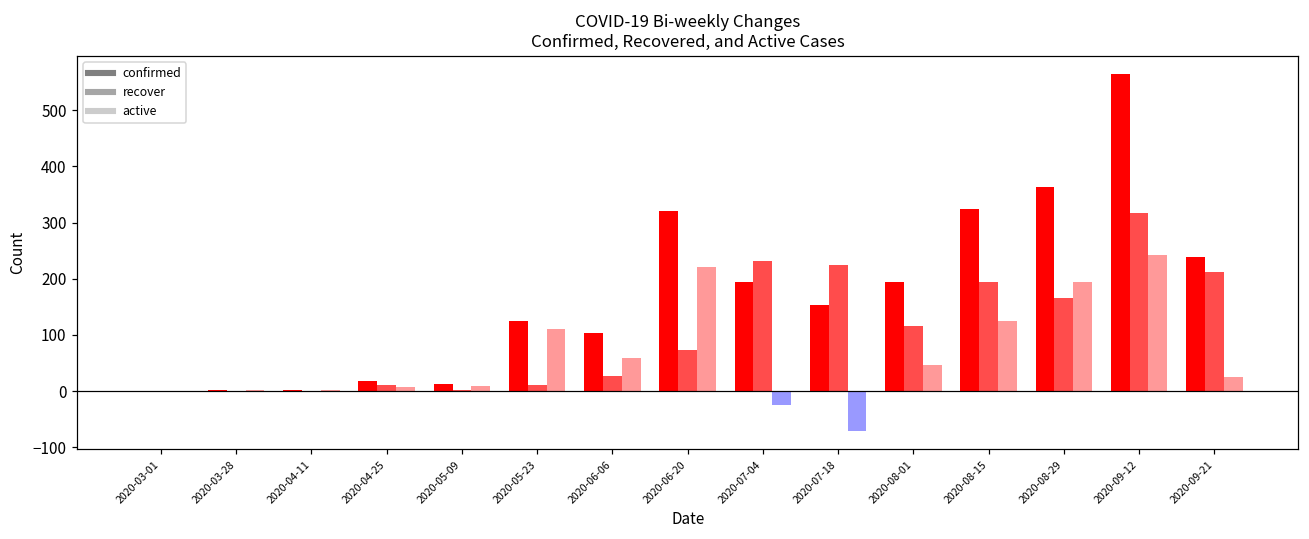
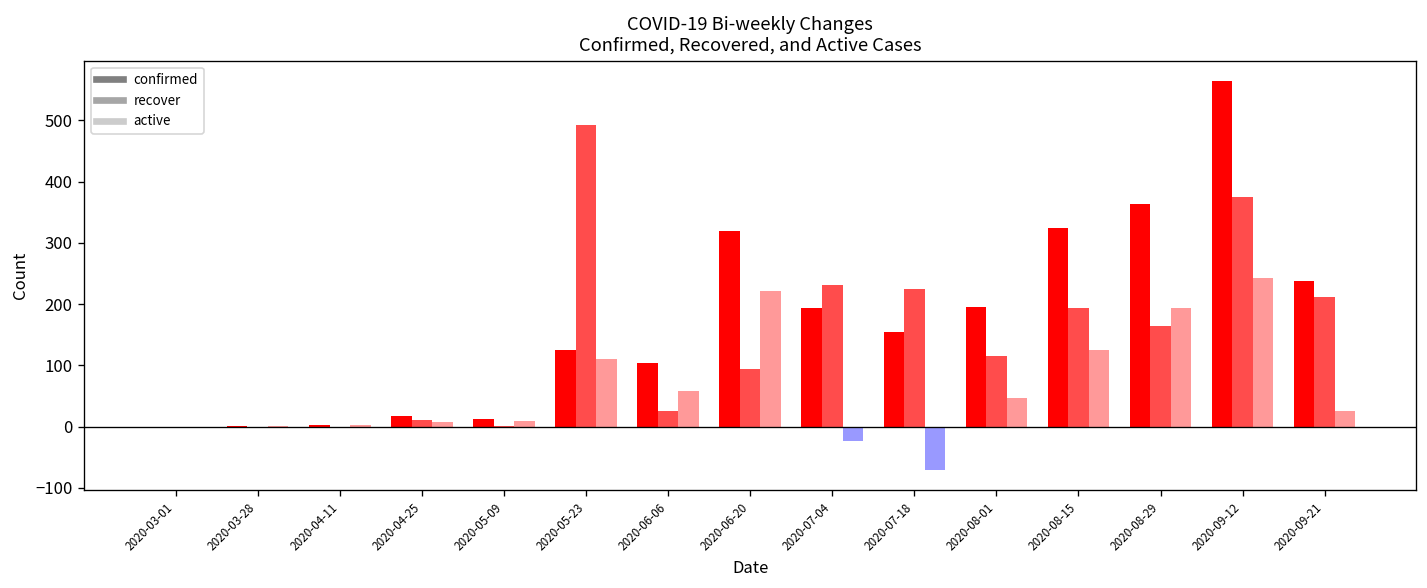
2020-05-23: 10 -> 490
2020-06-20: 70 -> 90
2020-09-12: 320 -> 380
